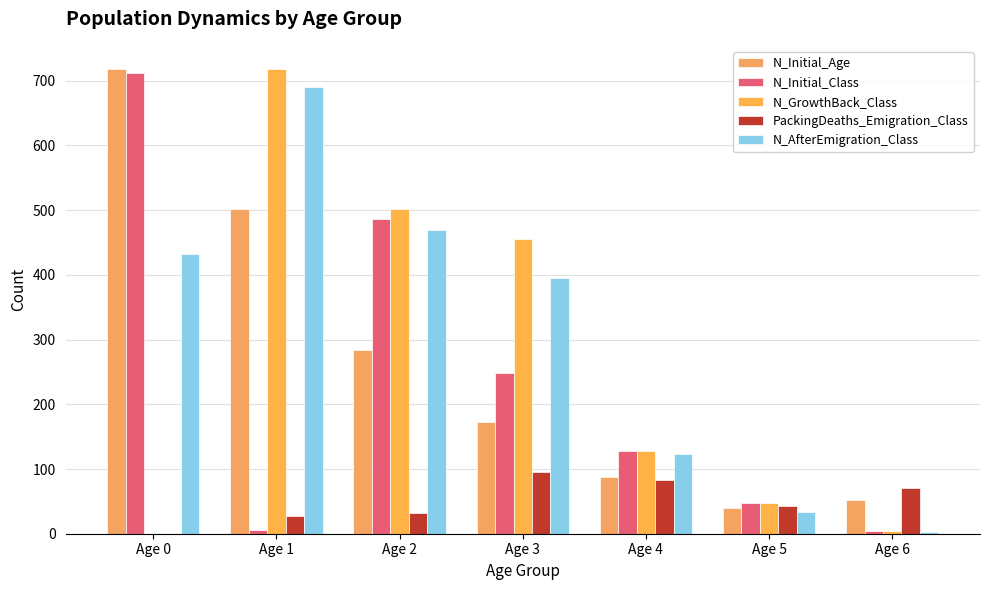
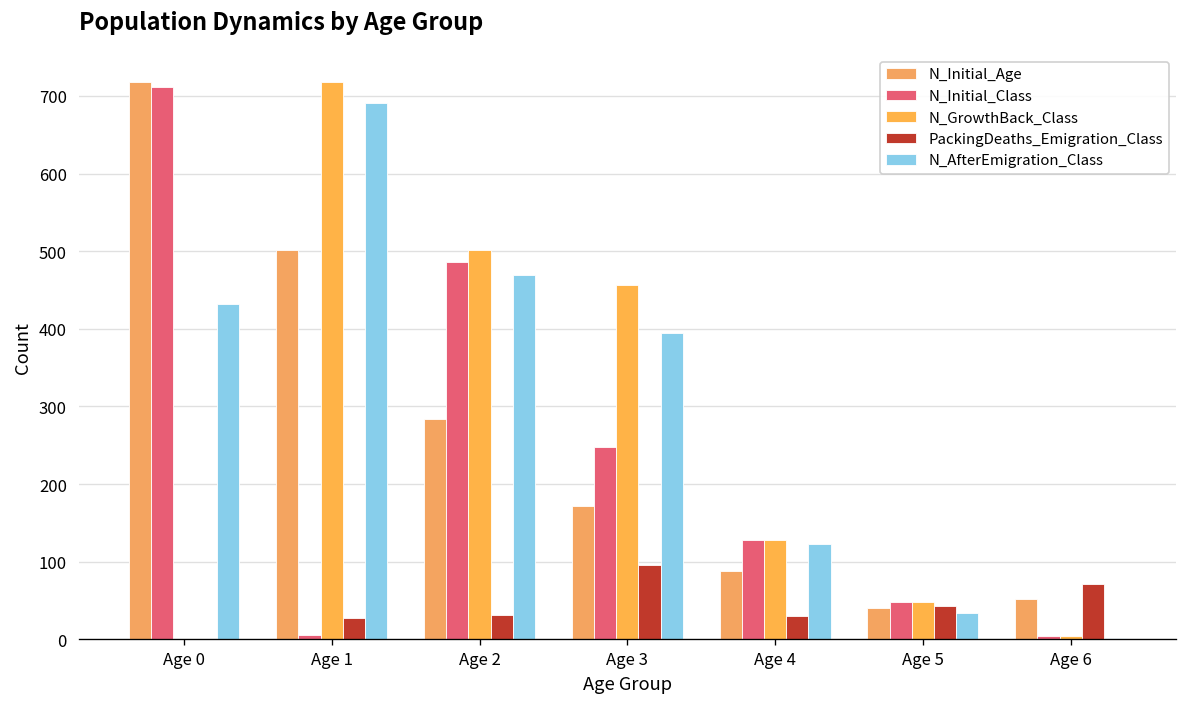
PackingDeaths_Emigration_Class, Age 4: 80 -> 30
